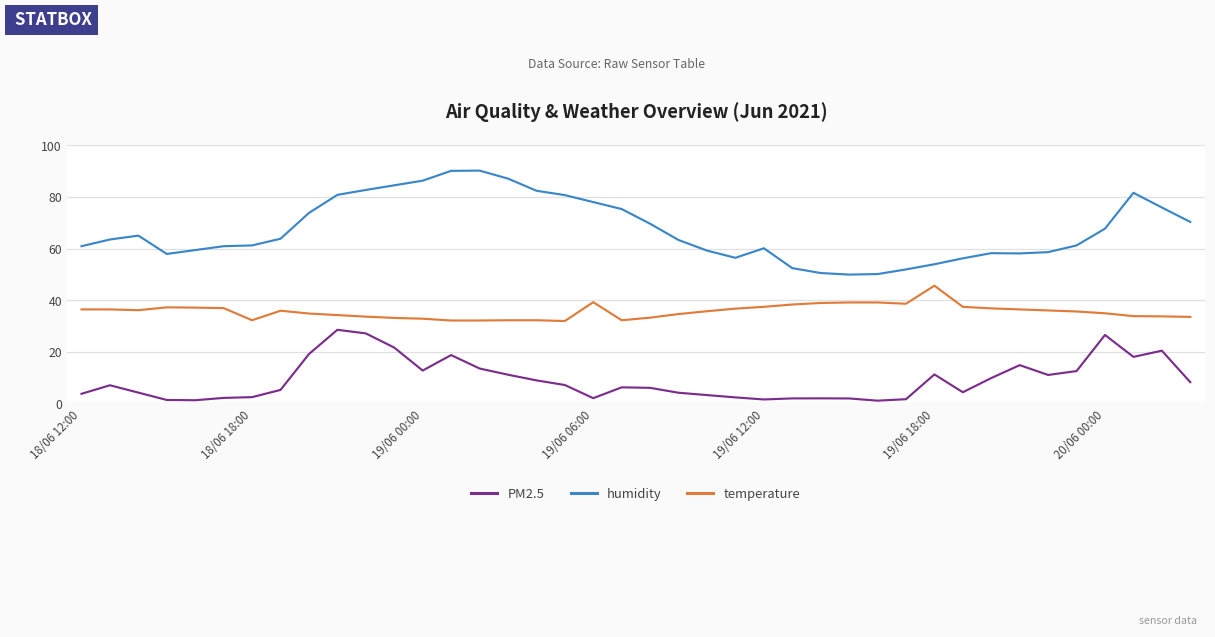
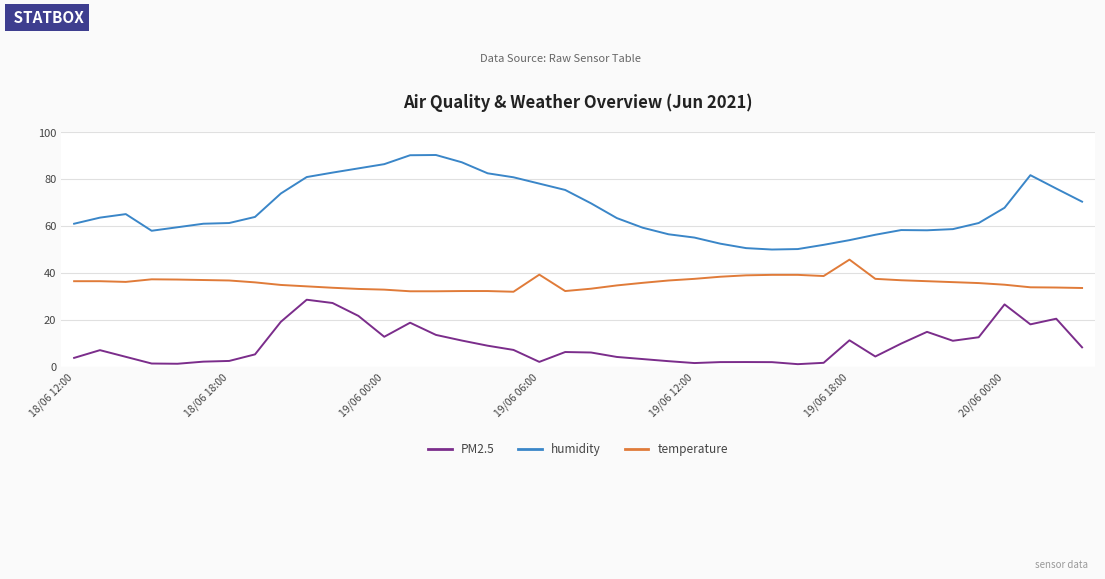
temperature, 18/06 18:00: 32 -> 37
humidity, 19/06 12:00: 60 -> 55
